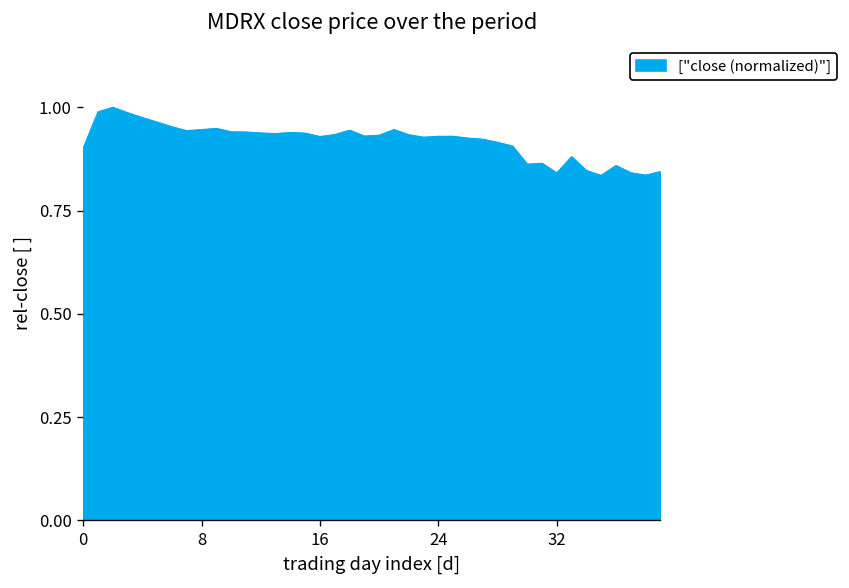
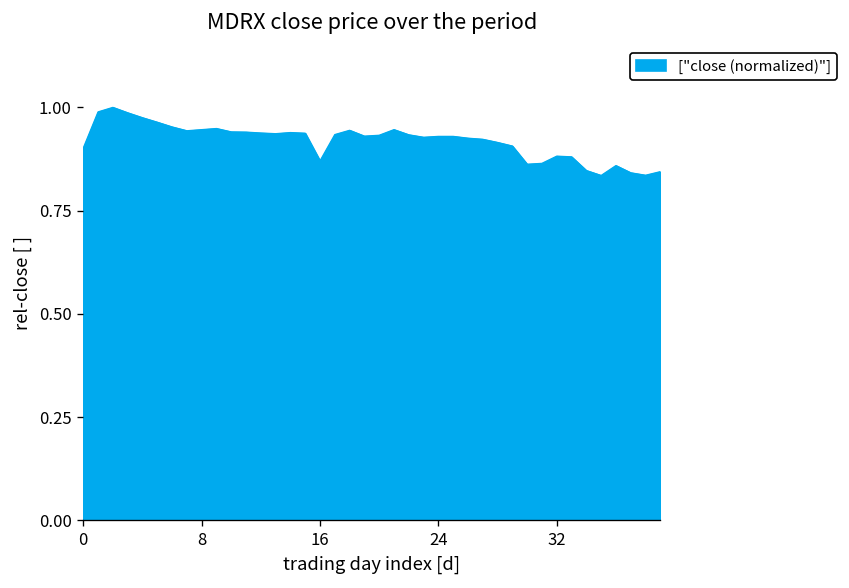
16: 0.93 -> 0.87
32: 0.84 -> 0.88
